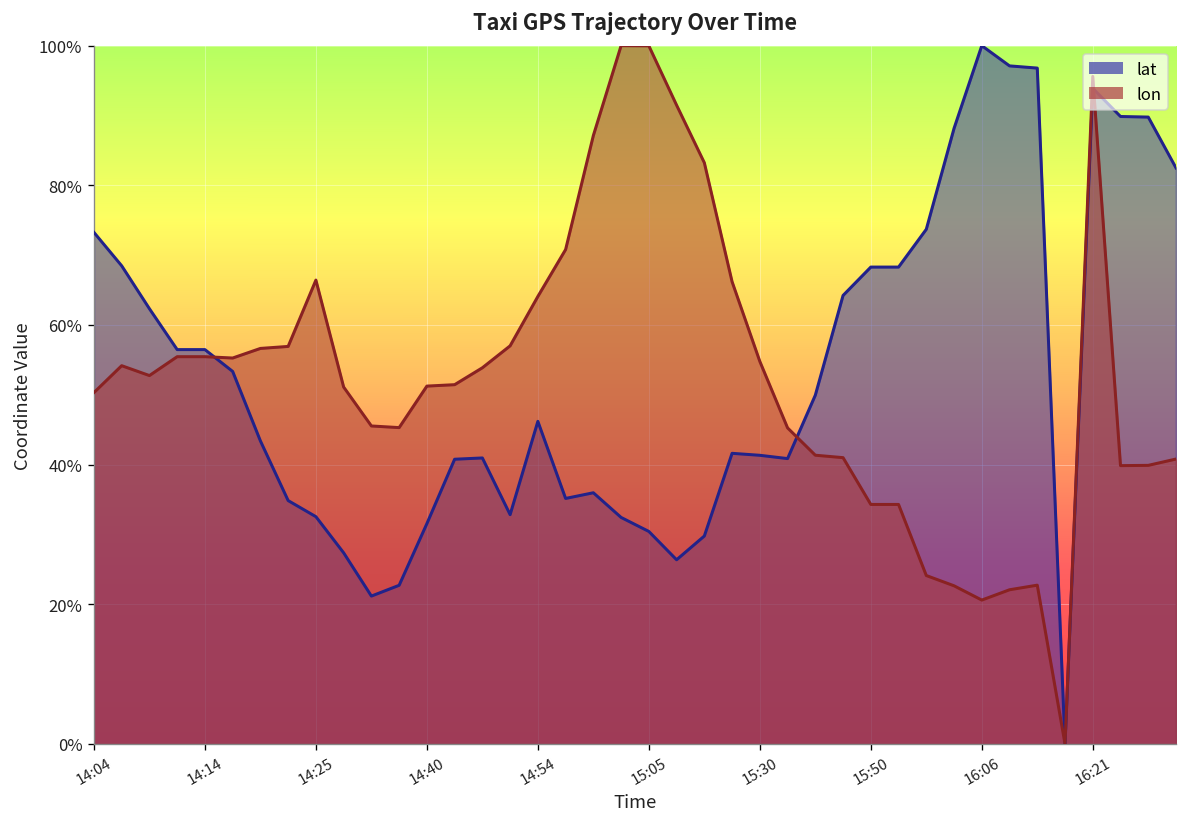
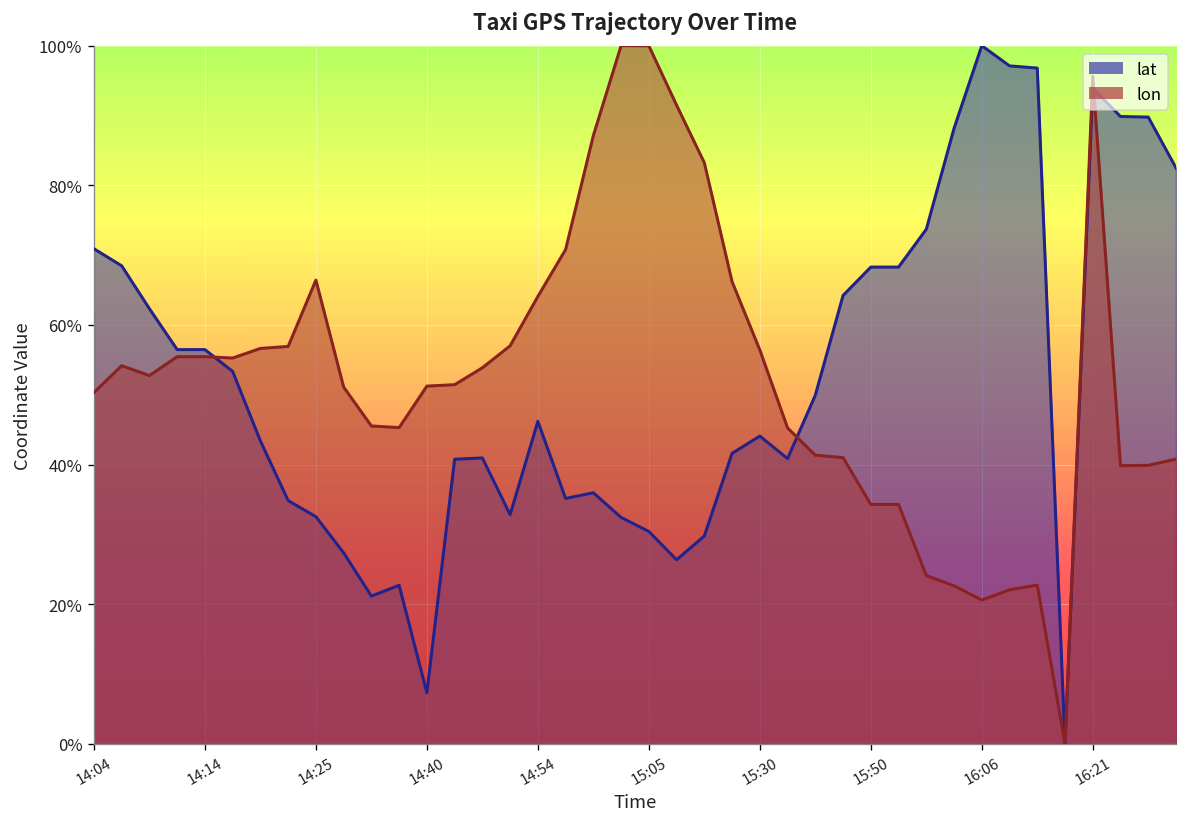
lat, 14:04: 73% -> 71%
lat, 14:40: 32% -> 7%
lat, 15:30: 41% -> 44%
lon, 15:30: 55% -> 56%
